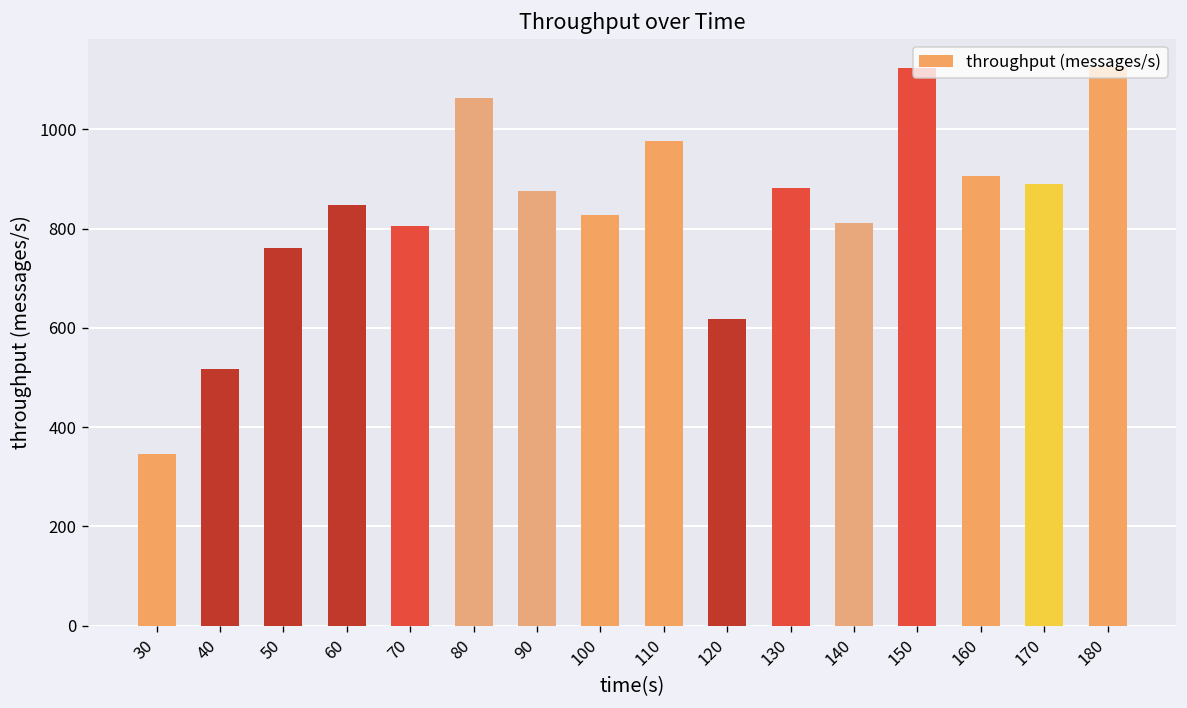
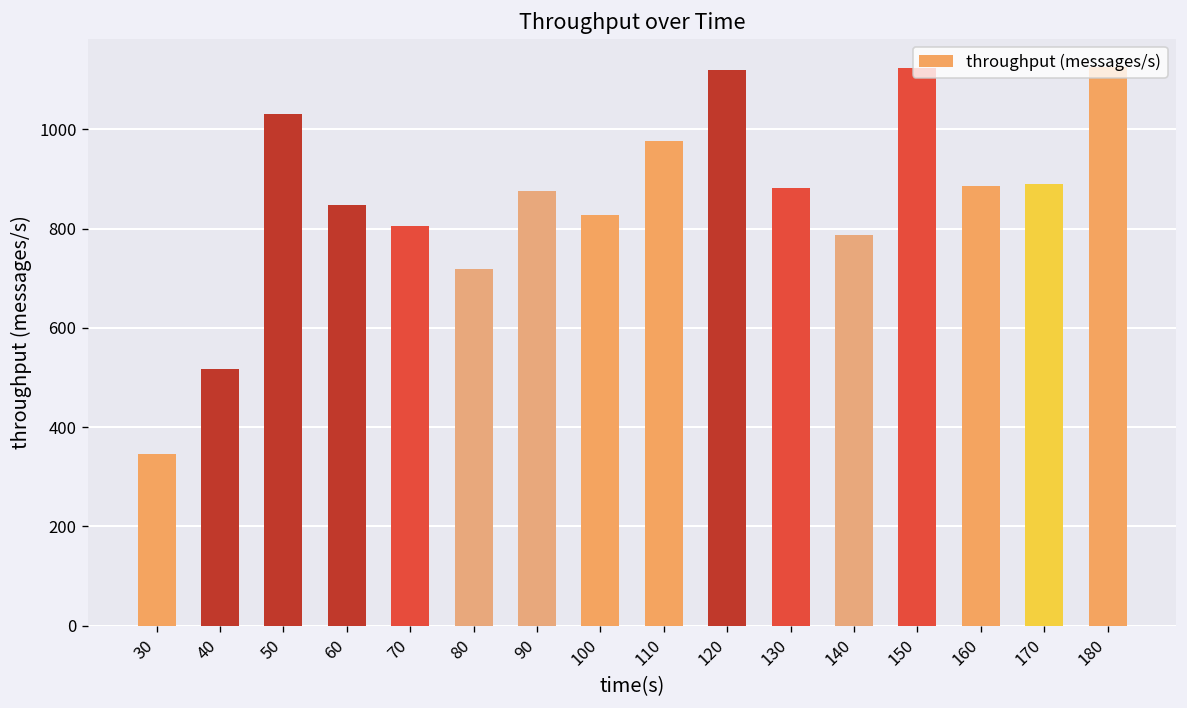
50: 760 -> 1030
80: 1060 -> 720
120: 620 -> 1120
140: 810 -> 790
160: 910 -> 890
